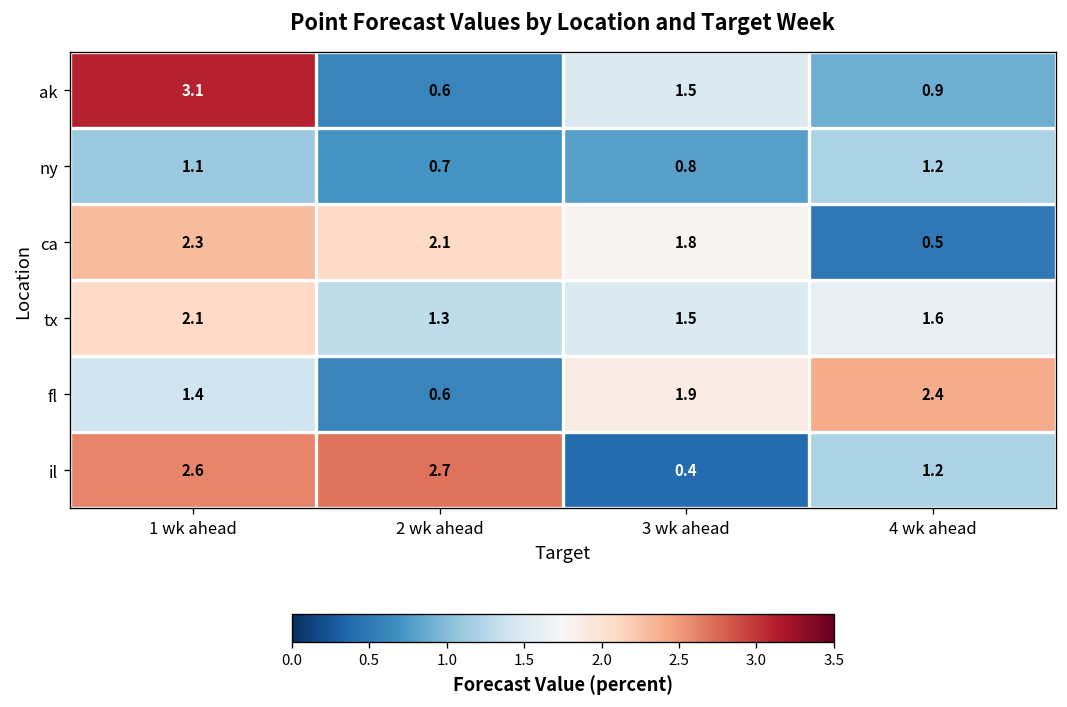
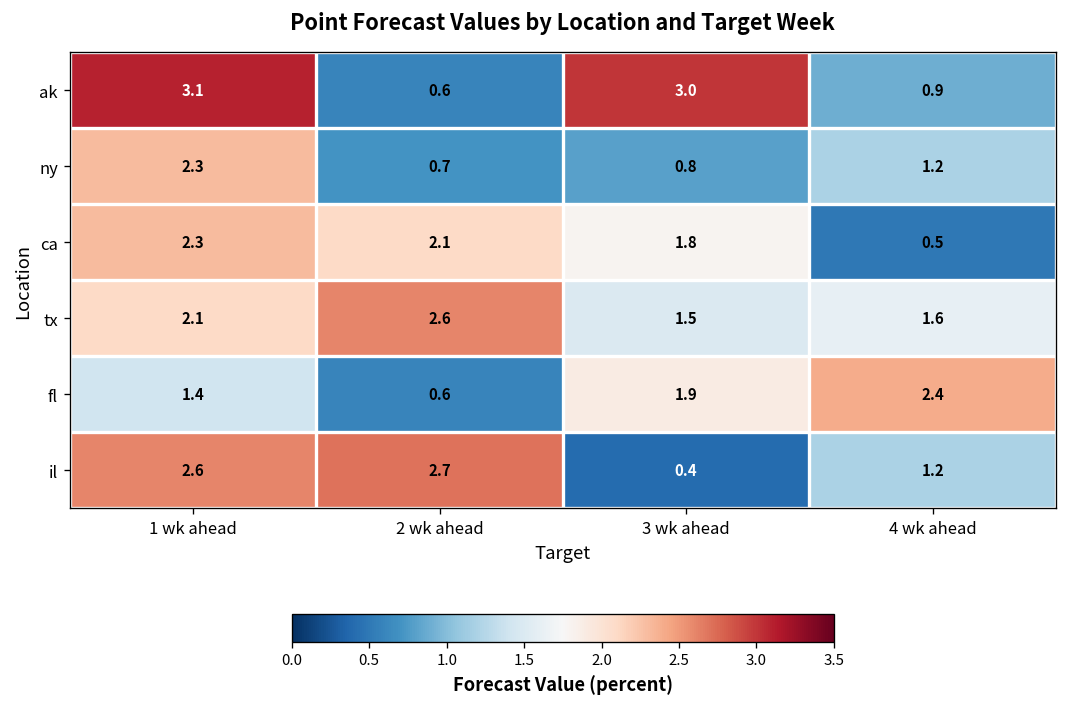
ak, 3 wk ahead: 1.5 -> 3.0
ny, 1 wk ahead: 1.1 -> 2.3
tx, 2 wk ahead: 1.3 -> 2.6
